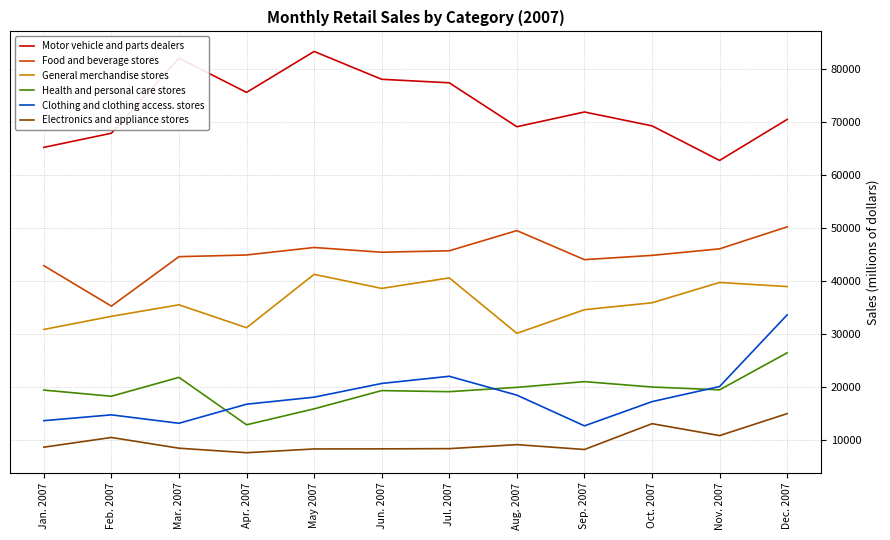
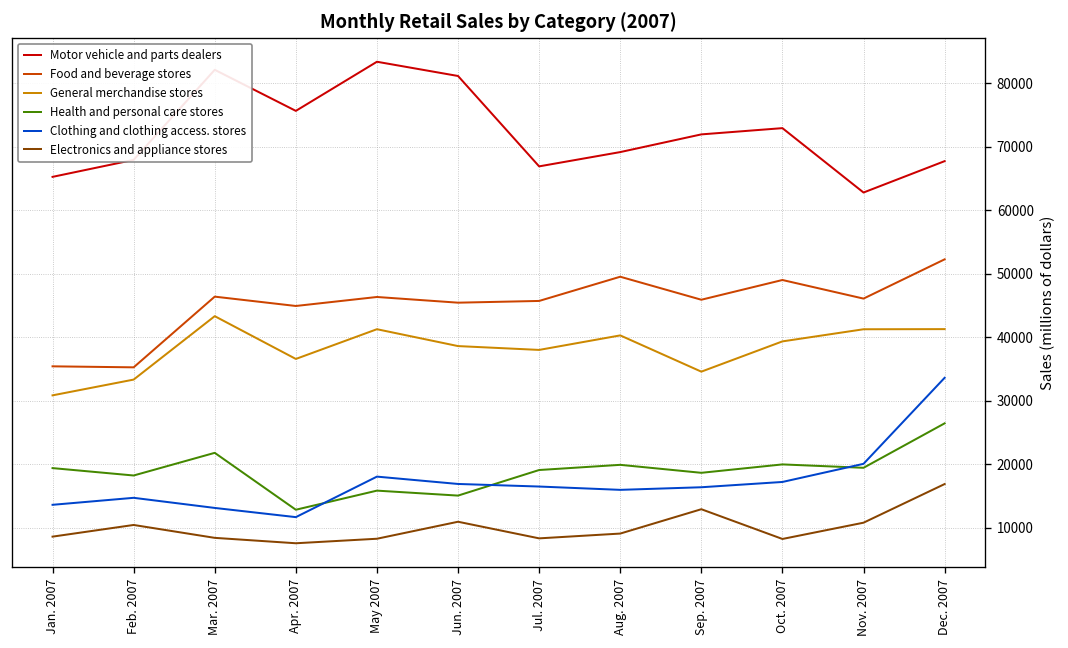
Food and beverage stores, Jan. 2007: 43000 -> 35000
Food and beverage stores, Mar. 2007: 45000 -> 46000
General merchandise stores, Mar. 2007: 35000 -> 43000
General merchandise stores, Apr. 2007: 31000 -> 37000
Clothing and clothing access. stores, Apr. 2007: 17000 -> 12000
Motor vehicle and parts dealers, Jun. 2007: 78000 -> 81000
Health and personal care stores, Jun. 2007: 19000 -> 15000
Clothing and clothing access. stores, Jun. 2007: 21000 -> 17000
Electronics and appliance stores, Jun. 2007: 8000 -> 11000
Motor vehicle and parts dealers, Jul. 2007: 77000 -> 67000
General merchandise stores, Jul. 2007: 41000 -> 38000
Clothing and clothing access. stores, Jul. 2007: 22000 -> 16000
General merchandise stores, Aug. 2007: 30000 -> 40000
Clothing and clothing access. stores, Aug. 2007: 18000 -> 16000
Food and beverage stores, Sep. 2007: 44000 -> 46000
Health and personal care stores, Sep. 2007: 21000 -> 19000
Clothing and clothing access. stores, Sep. 2007: 13000 -> 16000
Electronics and appliance stores, Sep. 2007: 8000 -> 13000
Motor vehicle and parts dealers, Oct. 2007: 69000 -> 73000
Food and beverage stores, Oct. 2007: 45000 -> 49000
General merchandise stores, Oct. 2007: 36000 -> 39000
Electronics and appliance stores, Oct. 2007: 13000 -> 8000
General merchandise stores, Nov. 2007: 40000 -> 41000
Motor vehicle and parts dealers, Dec. 2007: 71000 -> 68000
Food and beverage stores, Dec. 2007: 50000 -> 52000
General merchandise stores, Dec. 2007: 39000 -> 41000
Electronics and appliance stores, Dec. 2007: 15000 -> 17000
